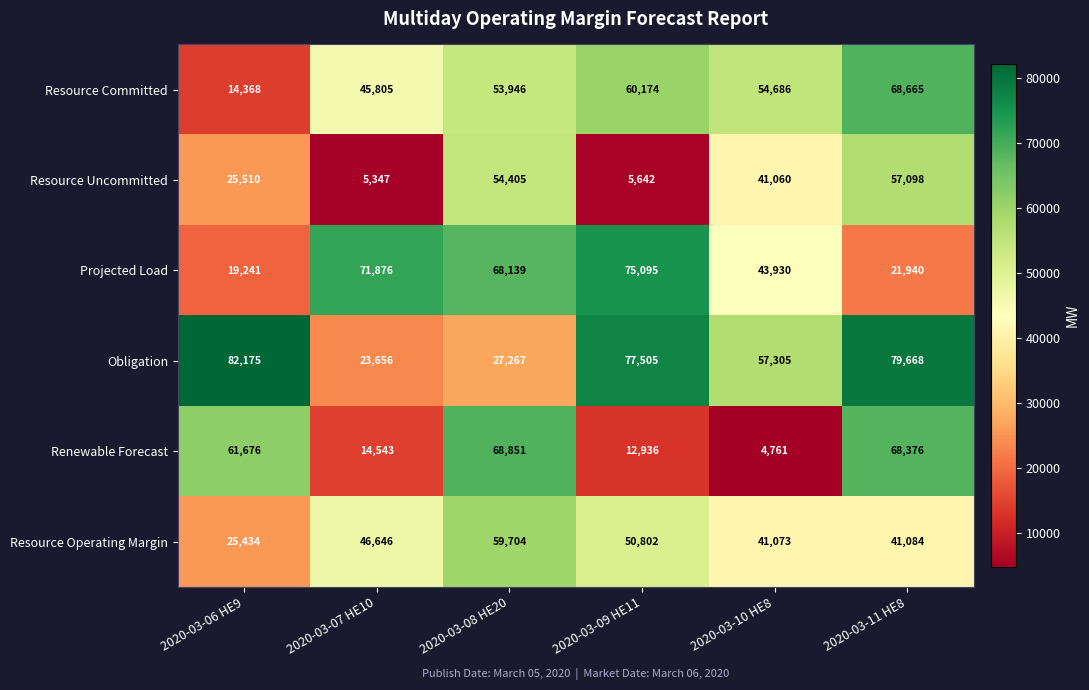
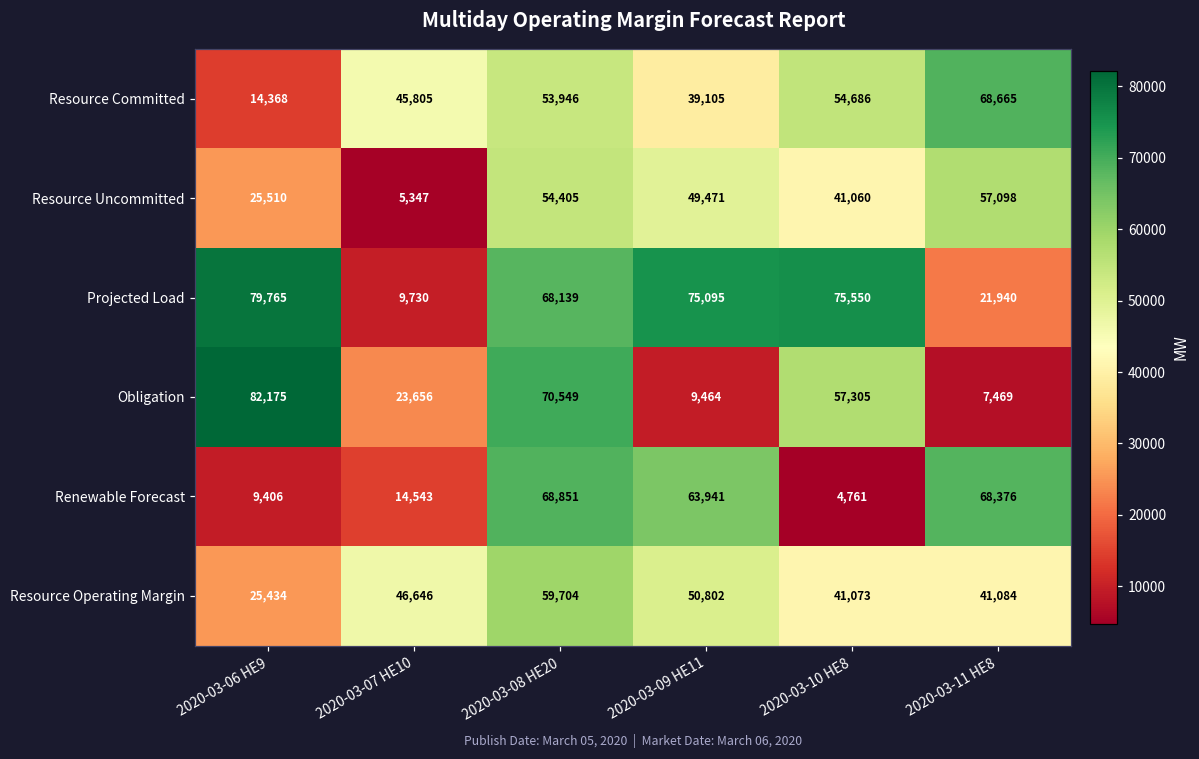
Resource Committed, 2020-03-09 HE11: 60,174 -> 39,105
Resource Uncommitted, 2020-03-09 HE11: 5,642 -> 49,471
Projected Load, 2020-03-06 HE9: 19,241 -> 79,765
Projected Load, 2020-03-07 HE10: 71,876 -> 9,730
Projected Load, 2020-03-10 HE8: 43,930 -> 75,550
Obligation, 2020-03-08 HE20: 27,267 -> 70,549
Obligation, 2020-03-09 HE11: 77,505 -> 9,464
Obligation, 2020-03-11 HE8: 79,668 -> 7,469
Renewable Forecast, 2020-03-06 HE9: 61,676 -> 9,406
Renewable Forecast, 2020-03-09 HE11: 12,936 -> 63,941
